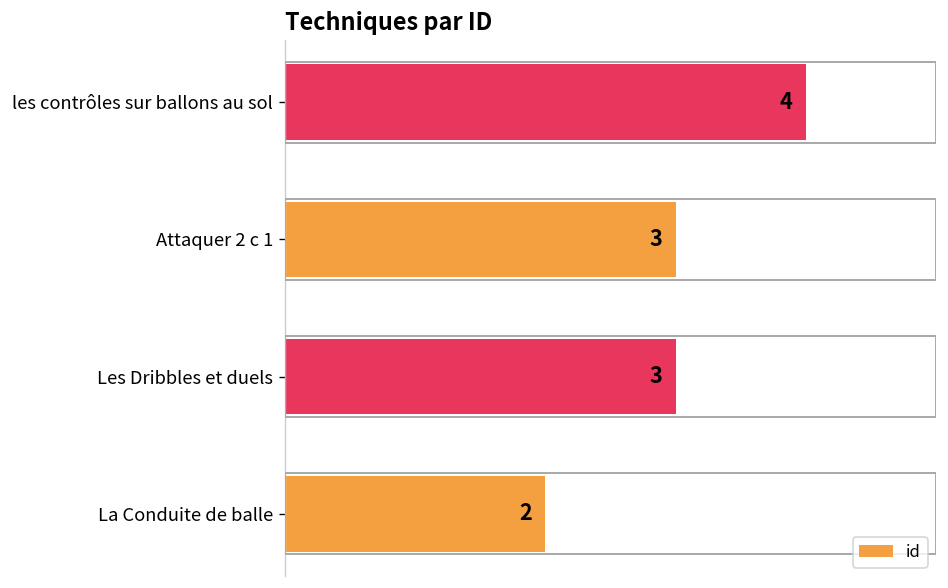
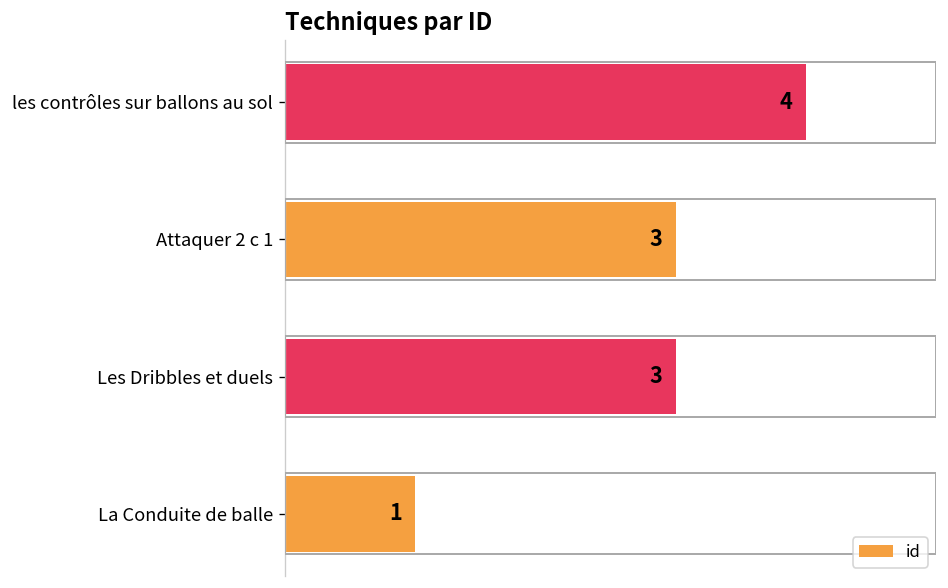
La Conduite de balle: 2 -> 1
